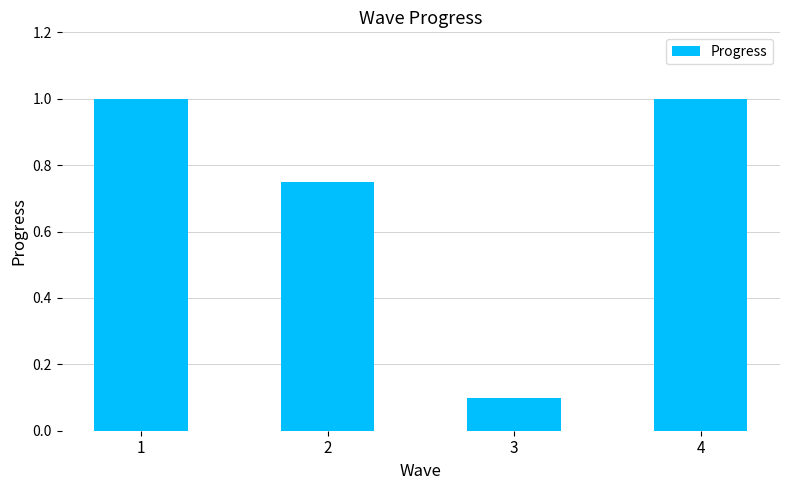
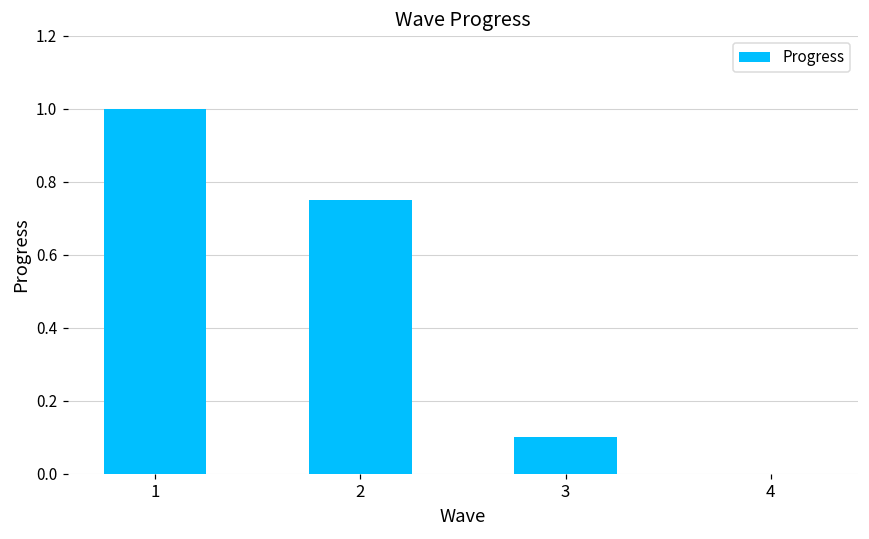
4: 1 -> 0
